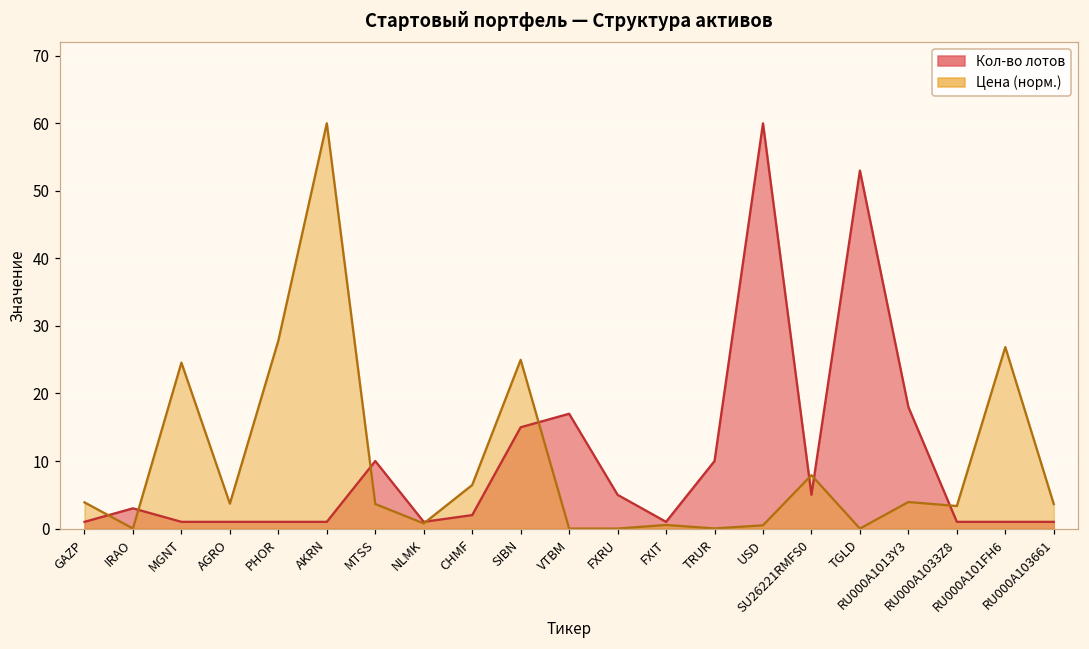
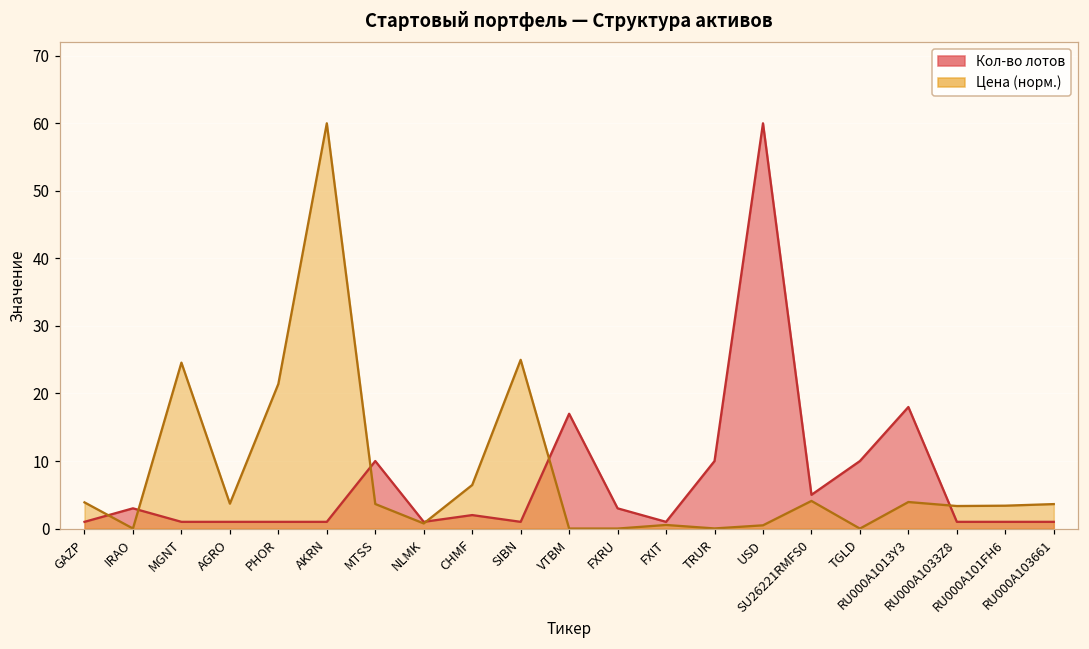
Цена (норм.), PHOR: 28 -> 21
Кол-во лотов, SIBN: 15 -> 1
Кол-во лотов, FXRU: 5 -> 3
Цена (норм.), SU26221RMFS0: 8 -> 4
Кол-во лотов, TGLD: 53 -> 10
Цена (норм.), RU000A101FH6: 27 -> 3
